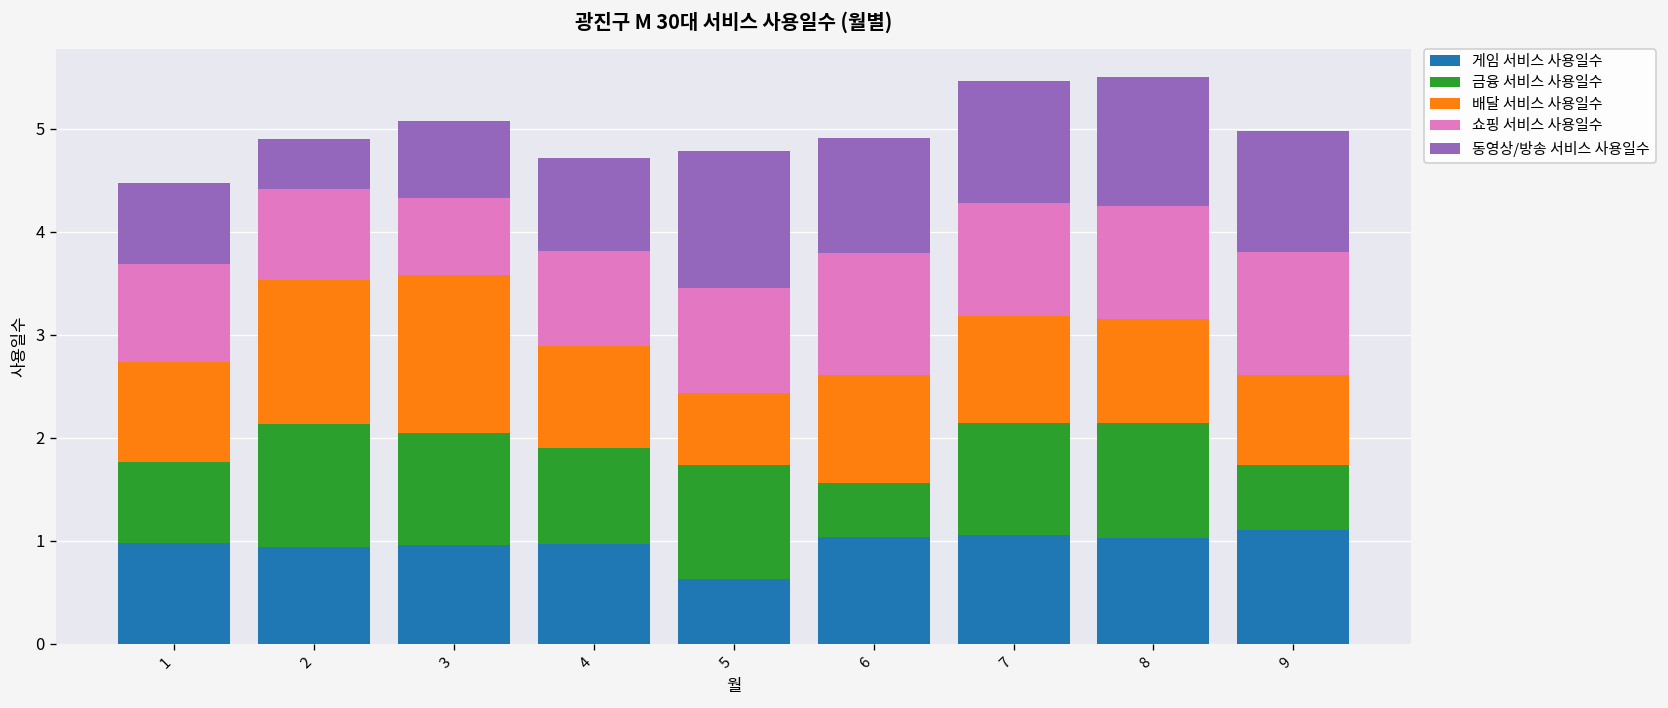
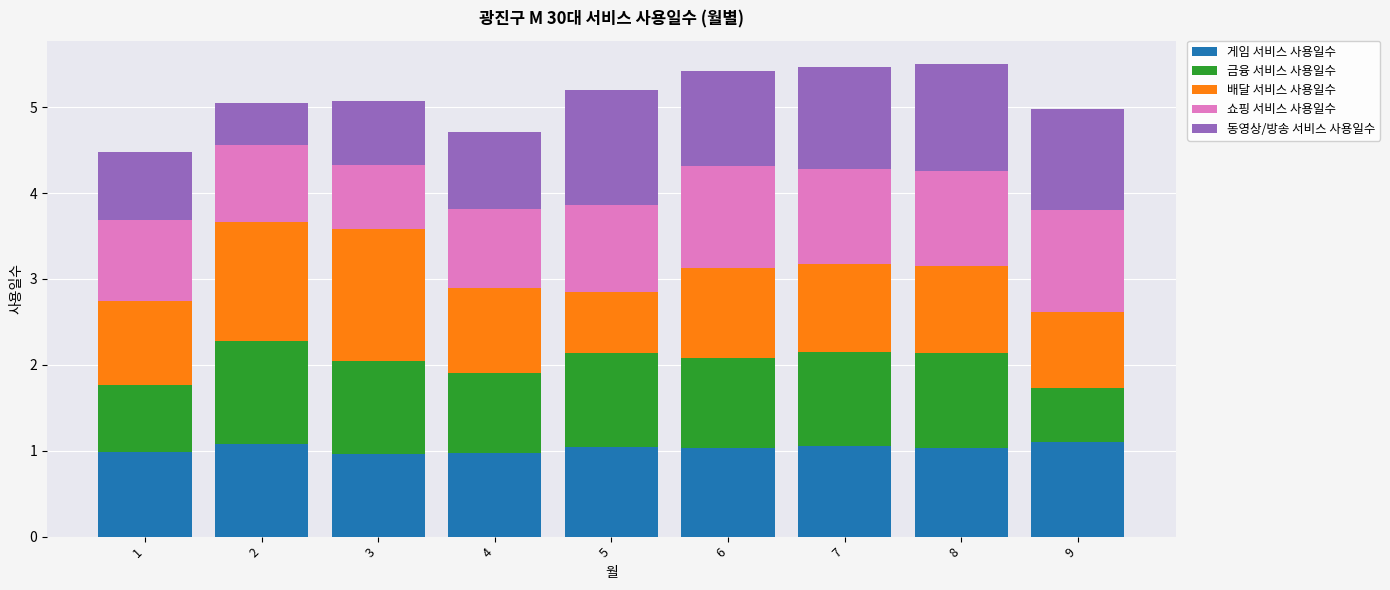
게임 서비스 사용일수, 2: 0.9 -> 1.1
게임 서비스 사용일수, 5: 0.6 -> 1.0
금융 서비스 사용일수, 6: 0.5 -> 1.0
